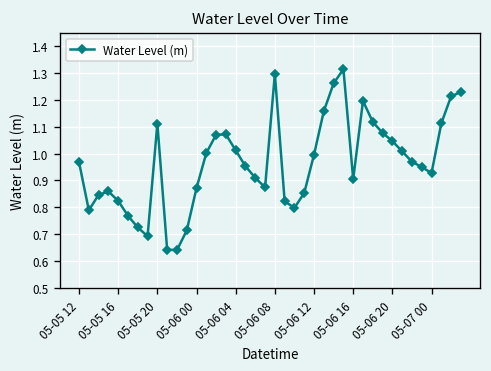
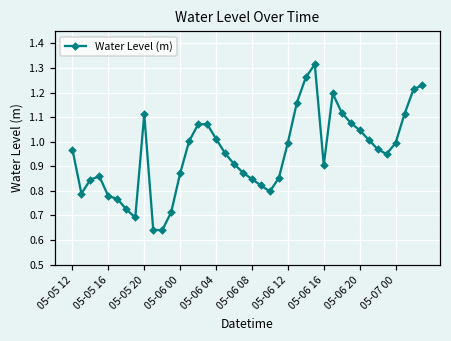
05-05 16: 0.82 -> 0.78
05-06 08: 1.30 -> 0.85
05-07 00: 0.93 -> 0.99
